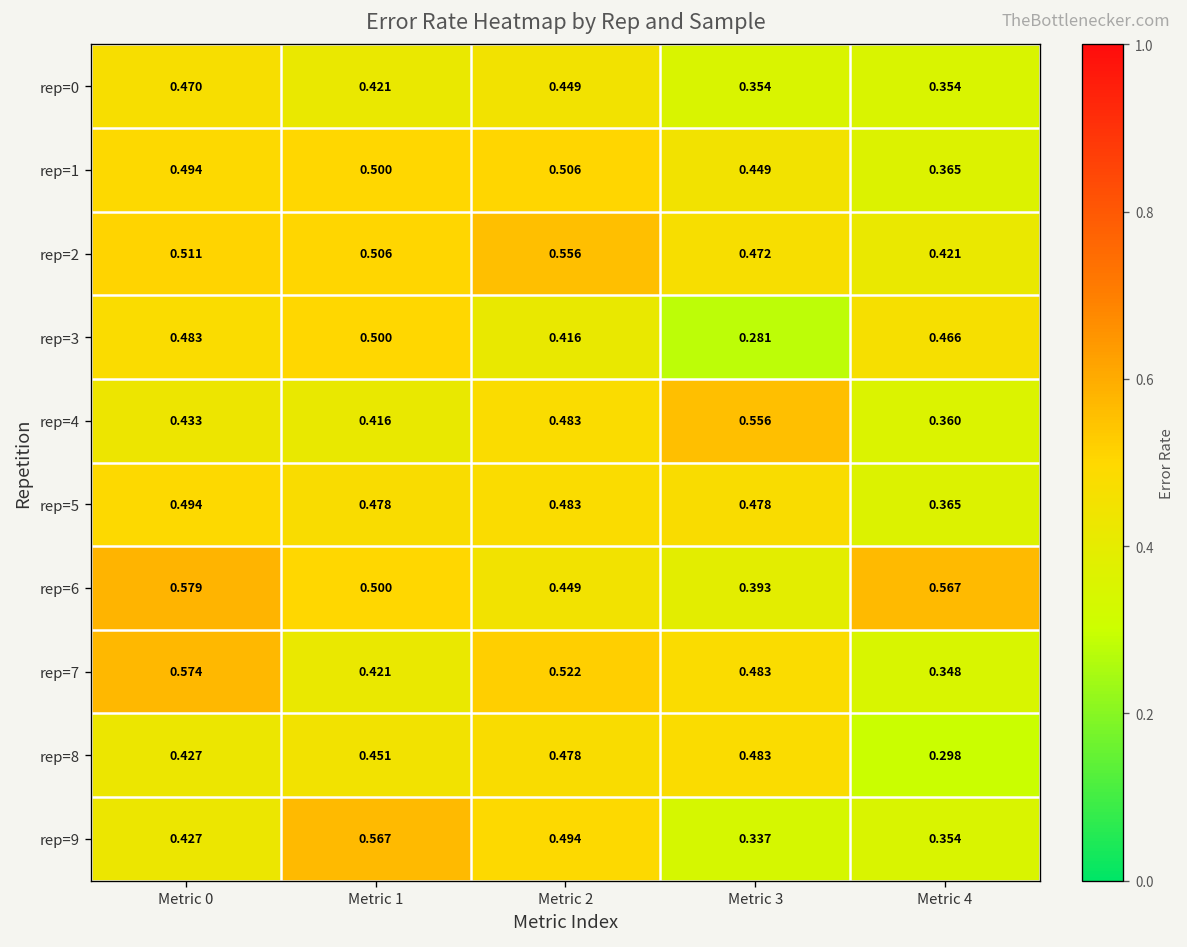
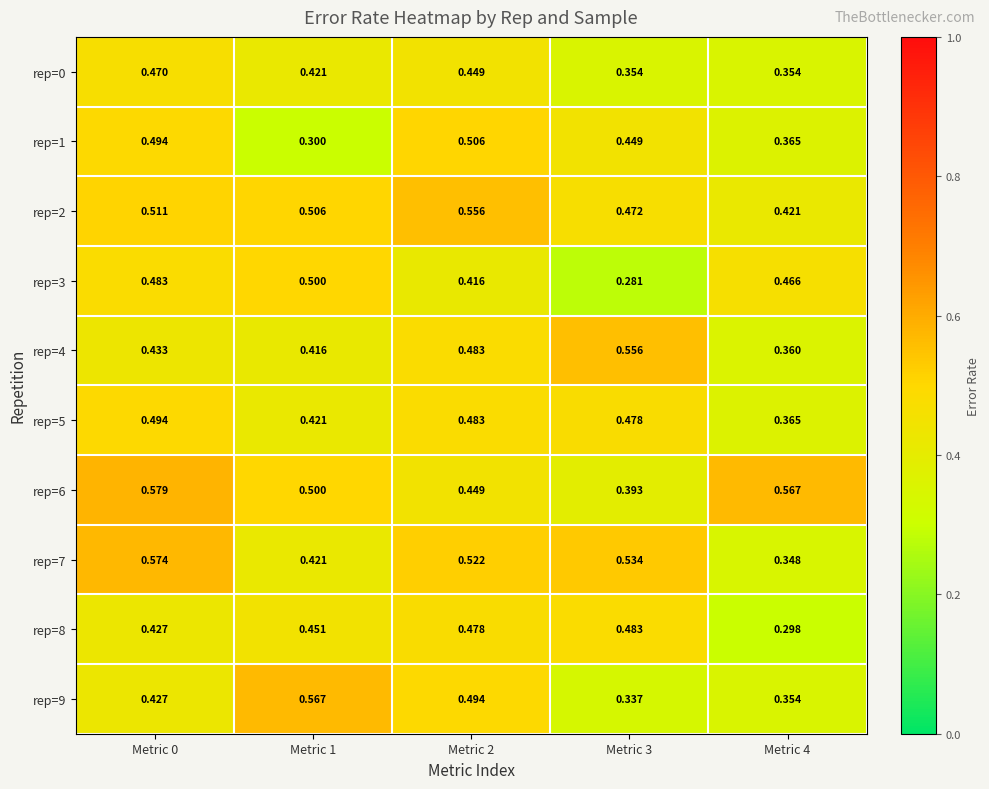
rep=1, Metric 1: 0.500 -> 0.300
rep=5, Metric 1: 0.478 -> 0.421
rep=7, Metric 3: 0.483 -> 0.534
